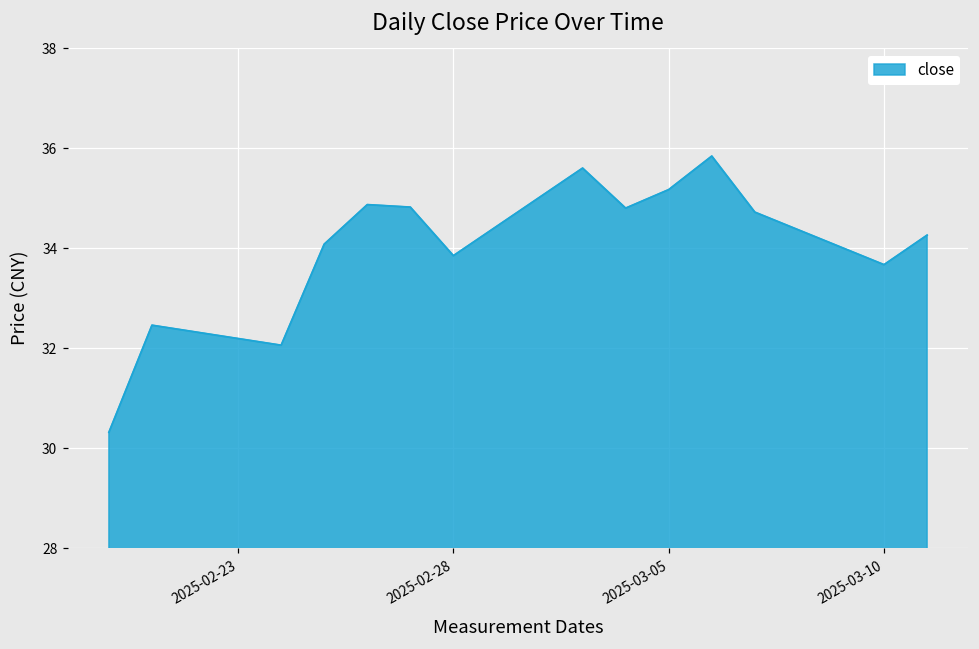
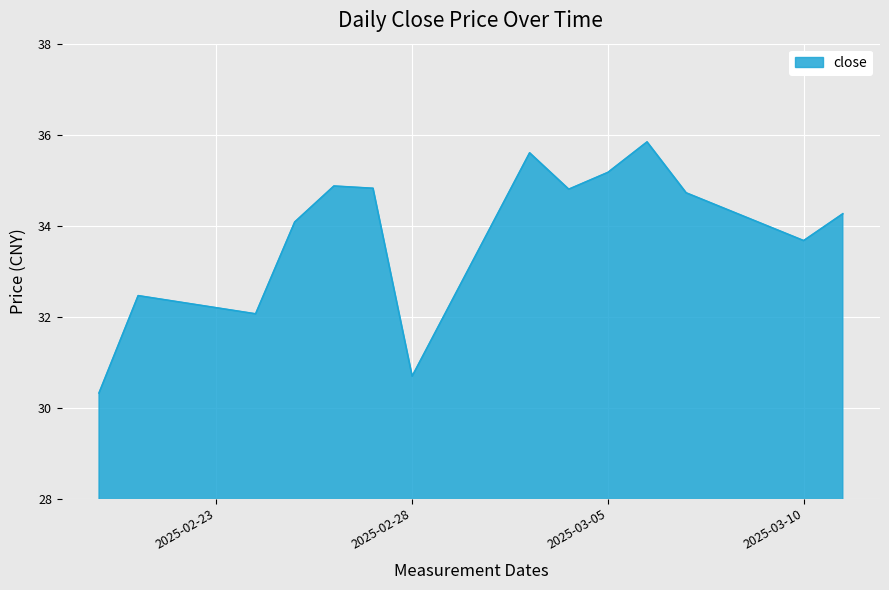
2025-02-28: 33.9 -> 30.7
